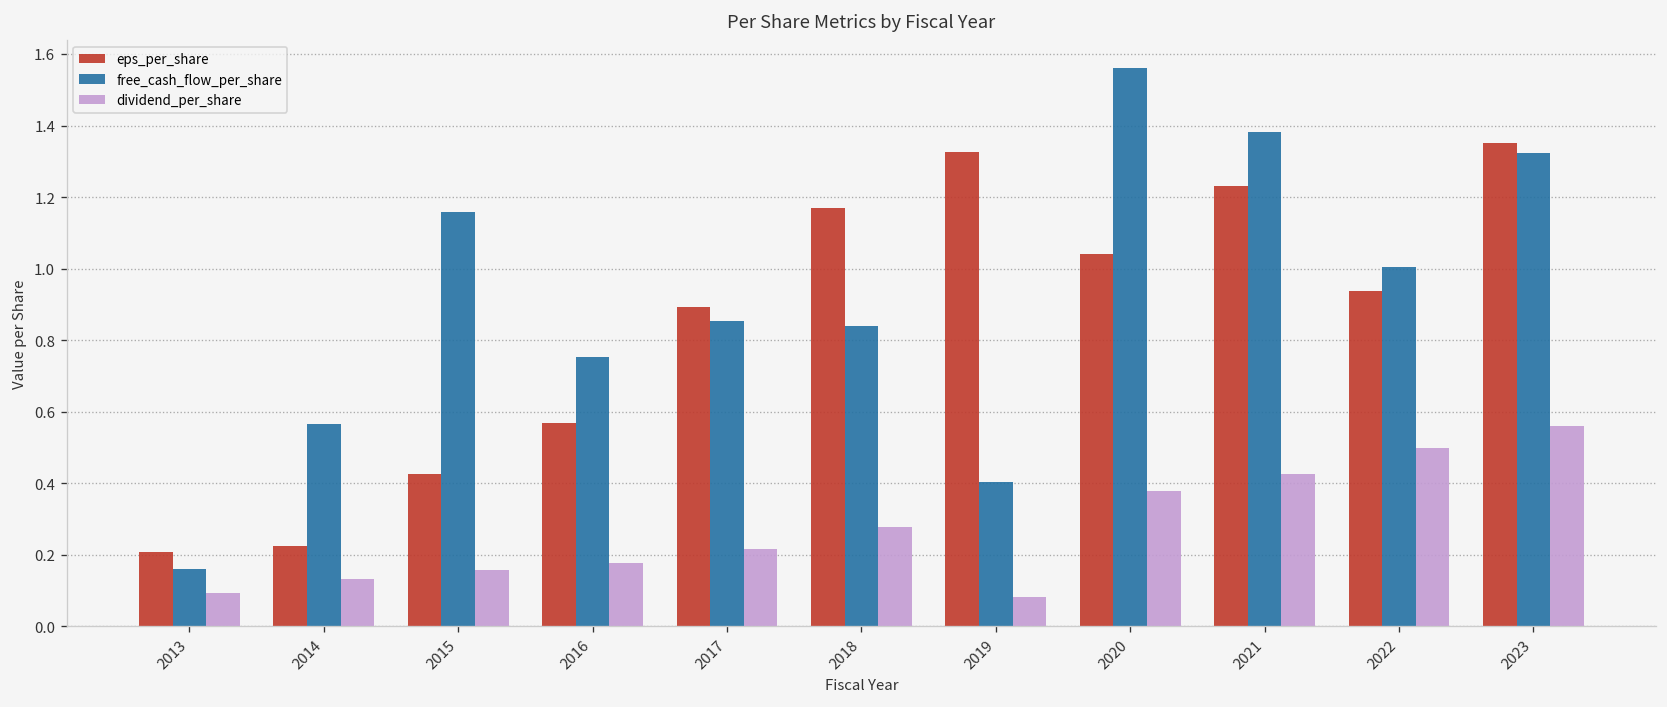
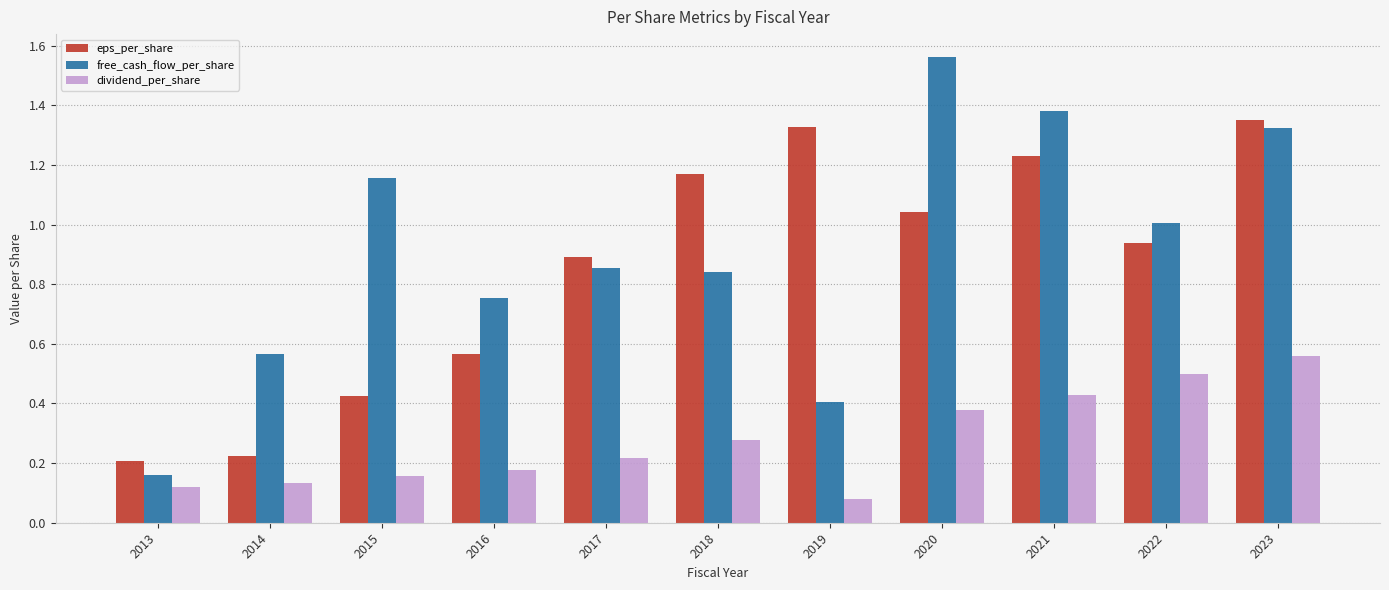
dividend_per_share, 2013: 0.09 -> 0.12
